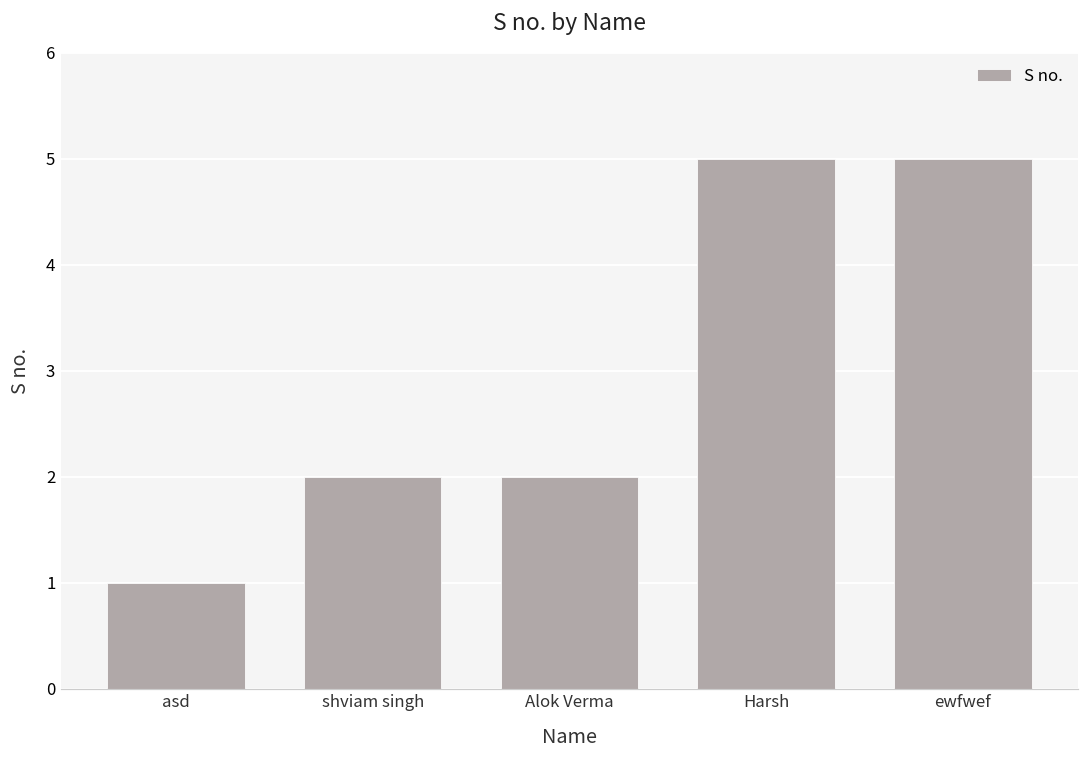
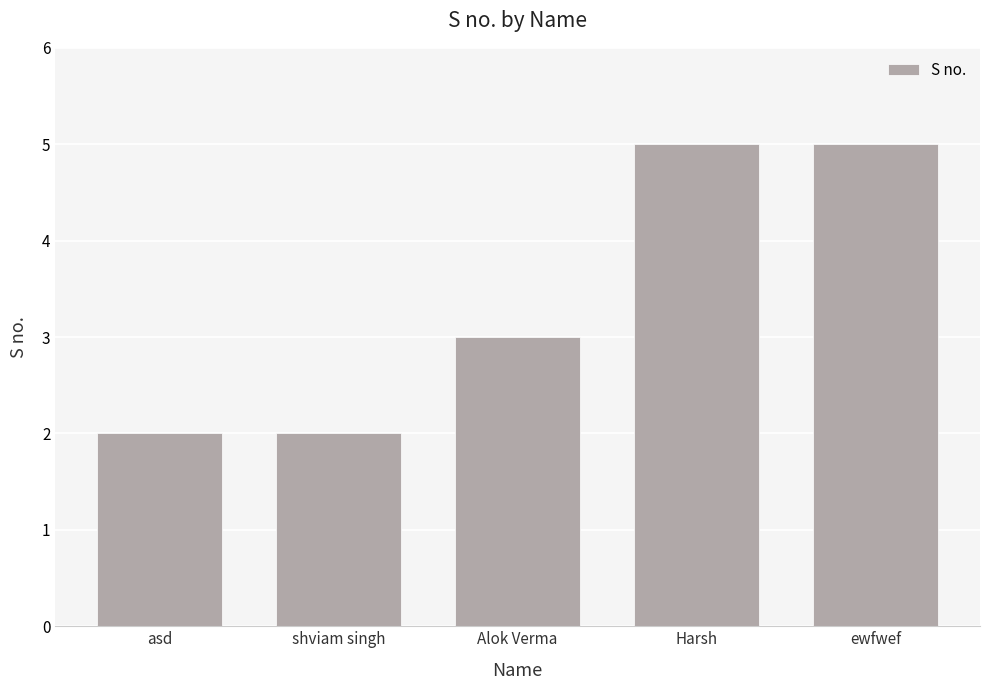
asd: 1 -> 2
Alok Verma: 2 -> 3
